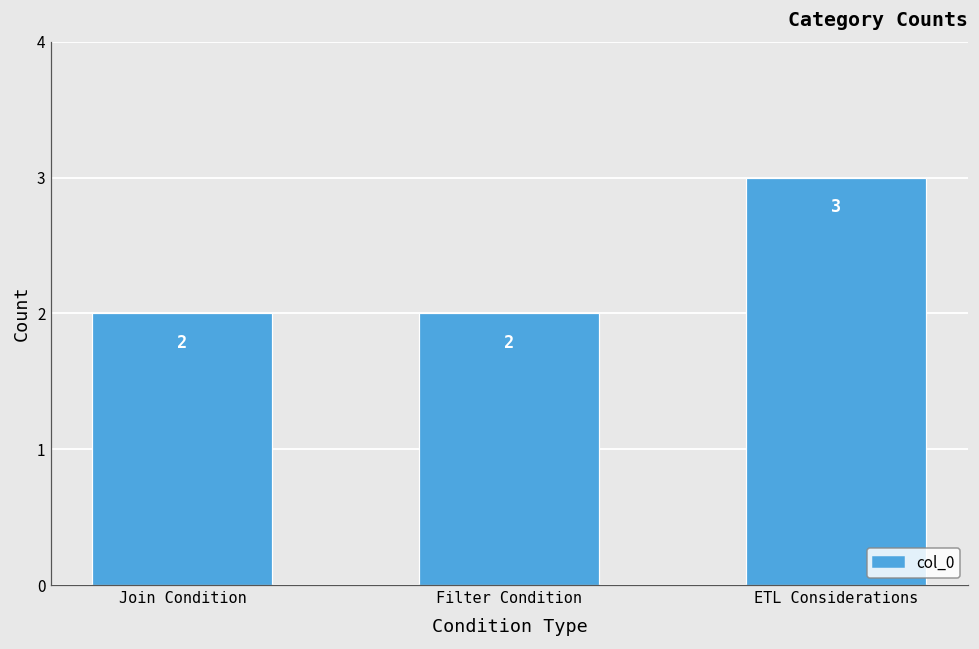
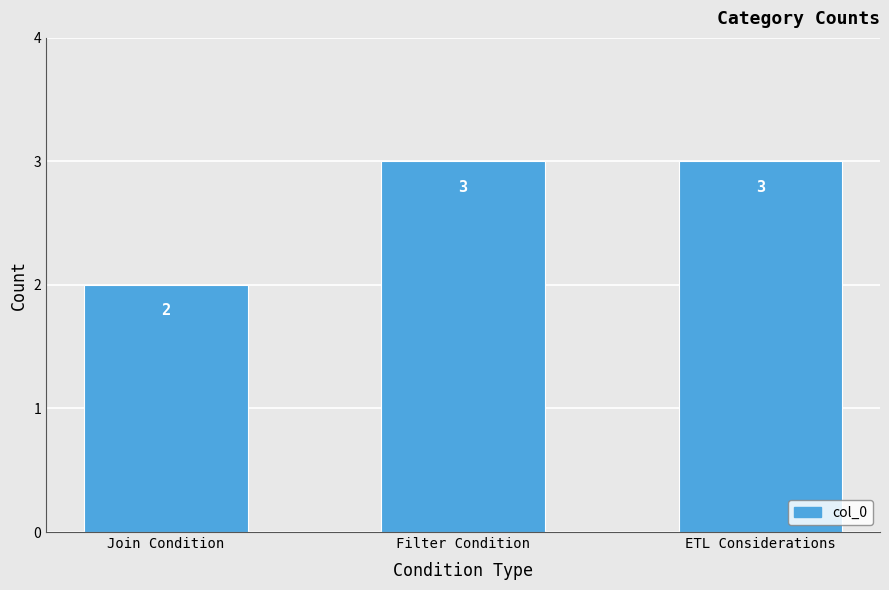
Filter Condition: 2 -> 3
